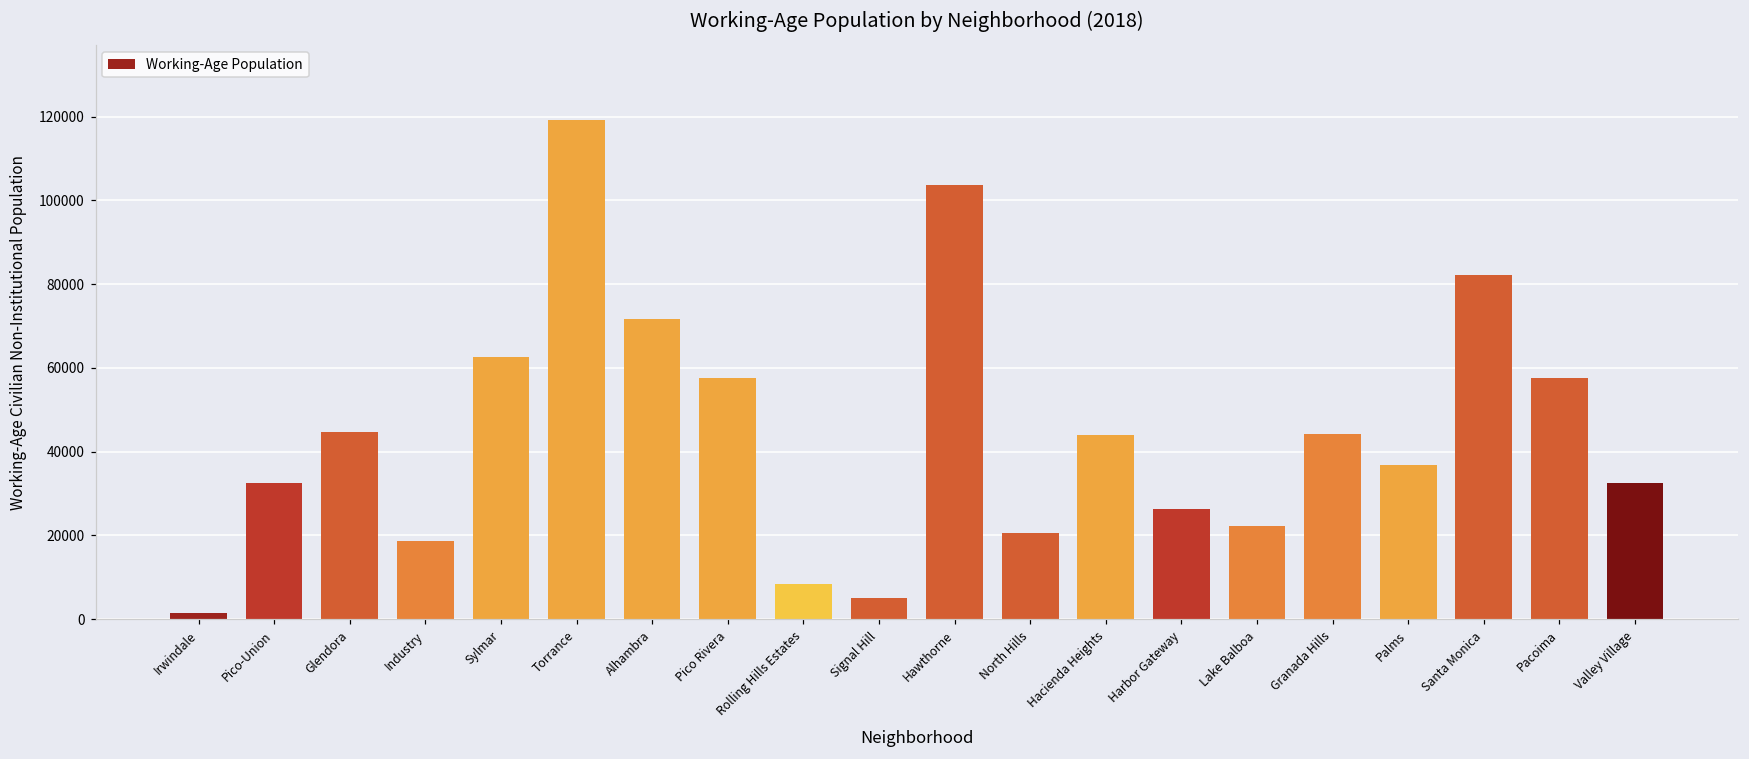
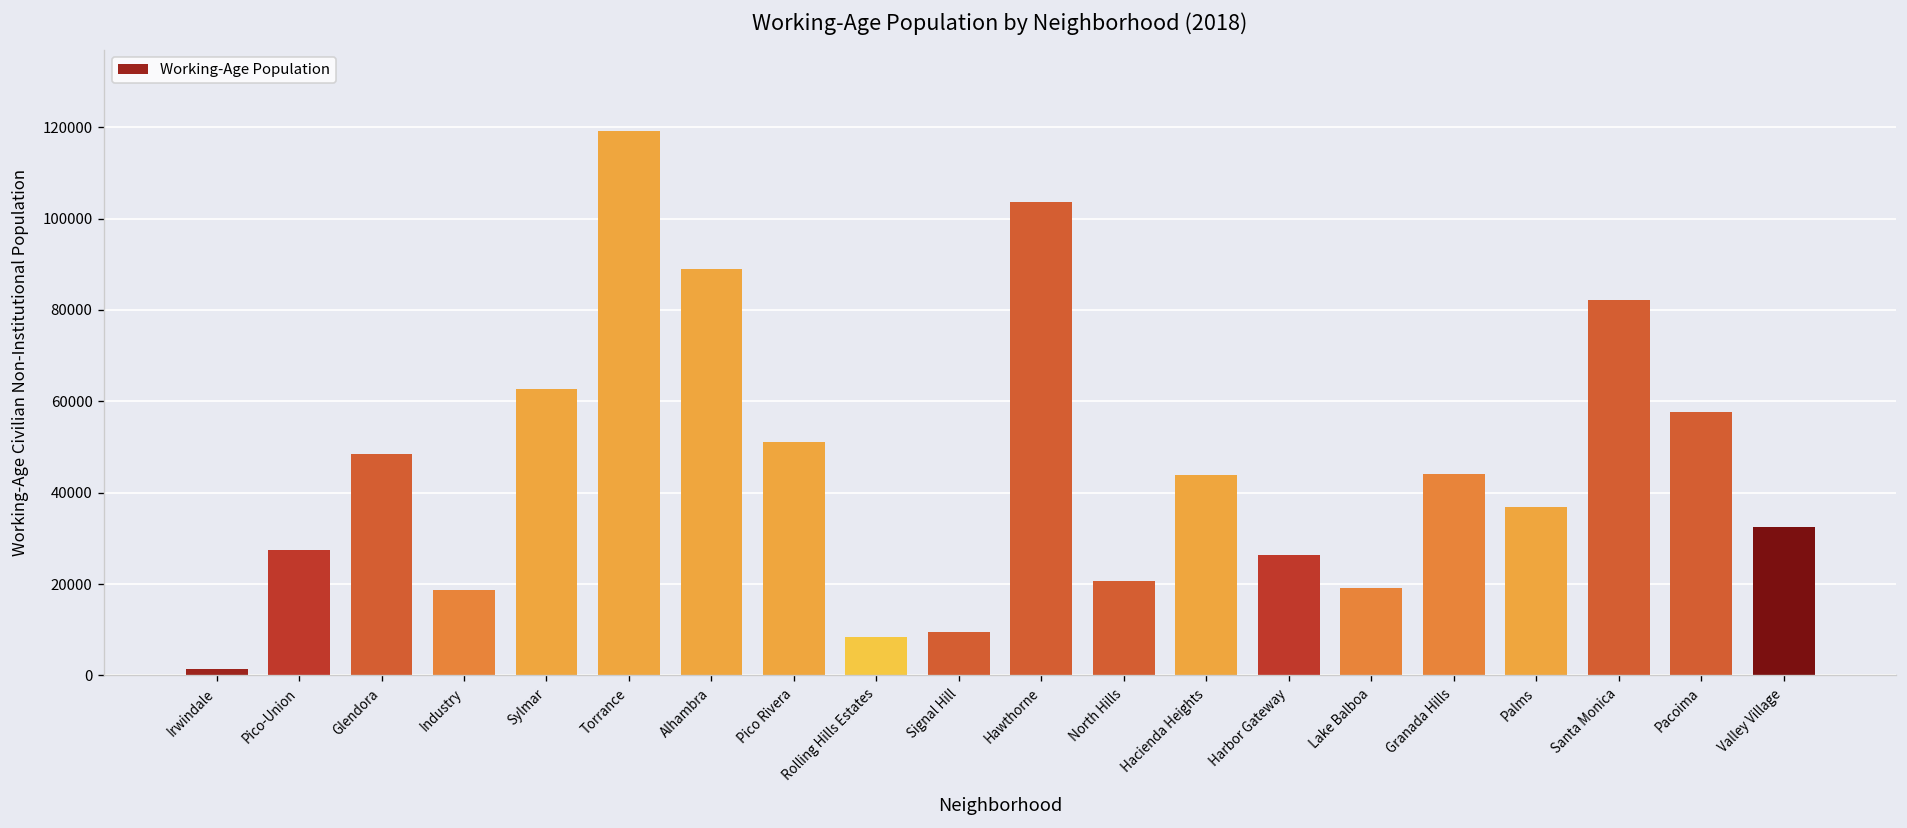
Pico-Union: 33000 -> 27000
Glendora: 45000 -> 48000
Alhambra: 72000 -> 89000
Pico Rivera: 58000 -> 51000
Signal Hill: 5000 -> 10000
Lake Balboa: 22000 -> 19000
